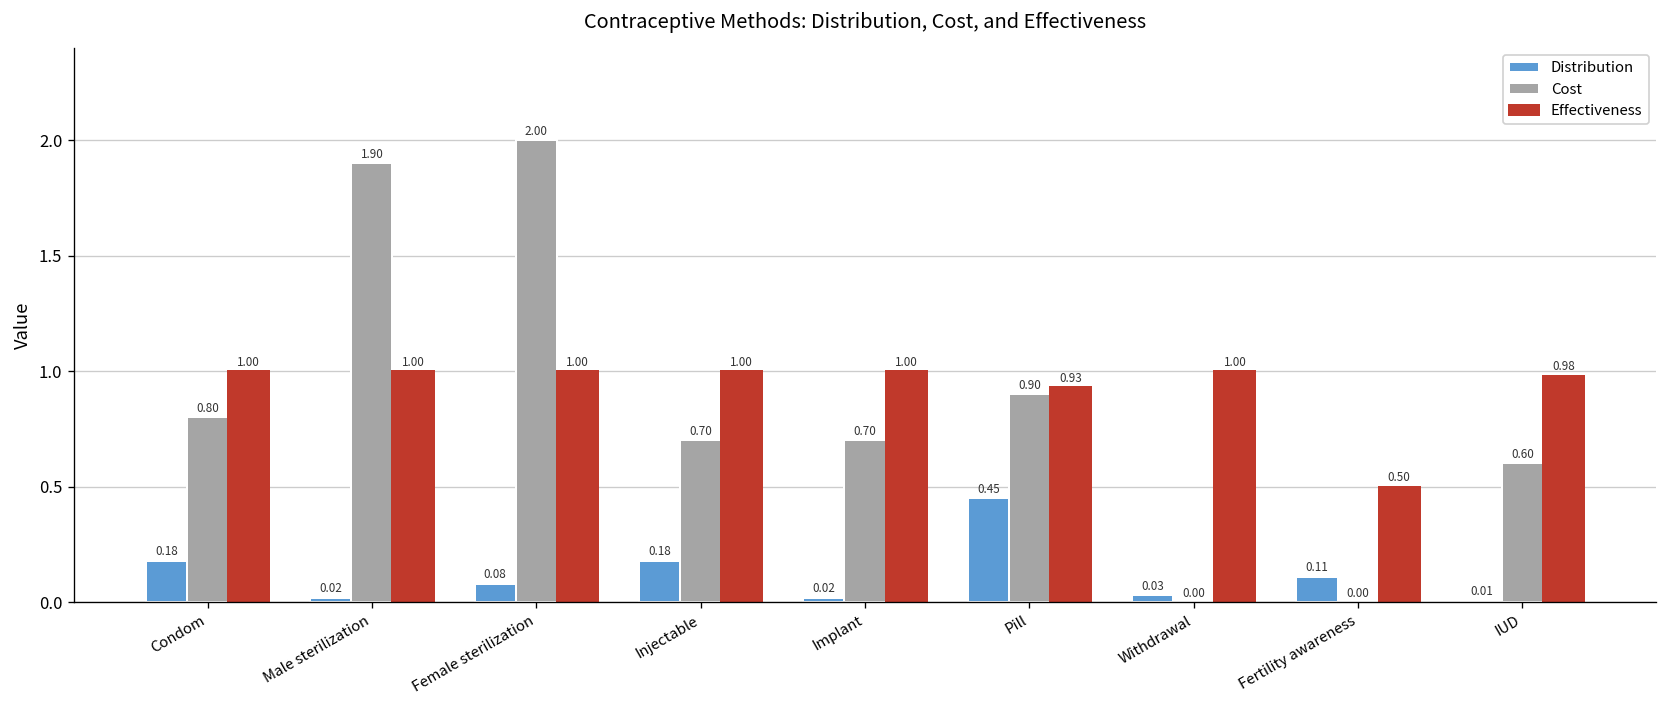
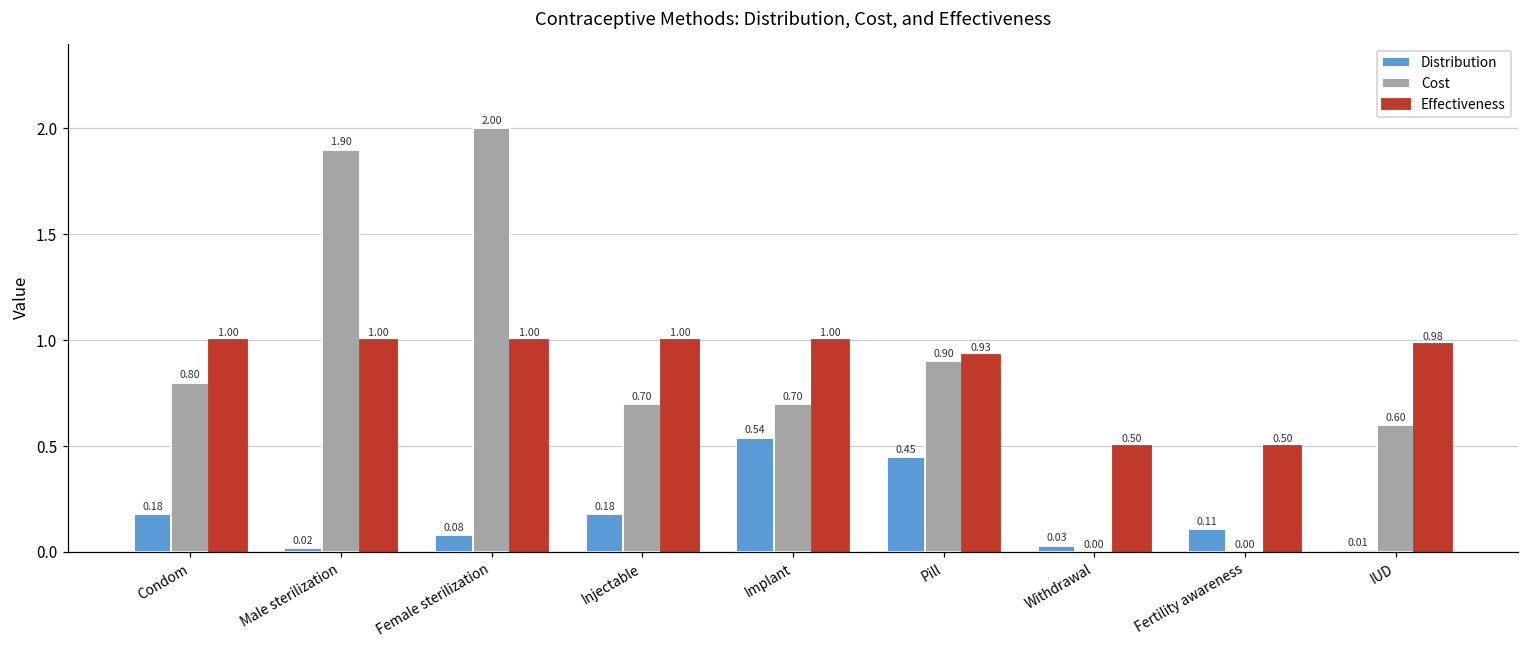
Distribution, Implant: 0.02 -> 0.54
Effectiveness, Withdrawal: 1.00 -> 0.50
